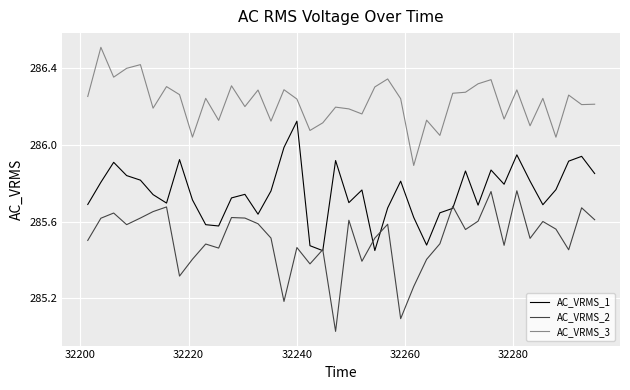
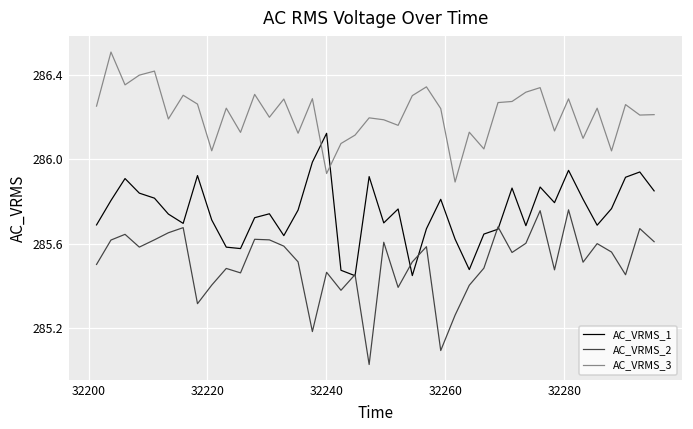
AC_VRMS_3, 32240: 286.24 -> 285.93
